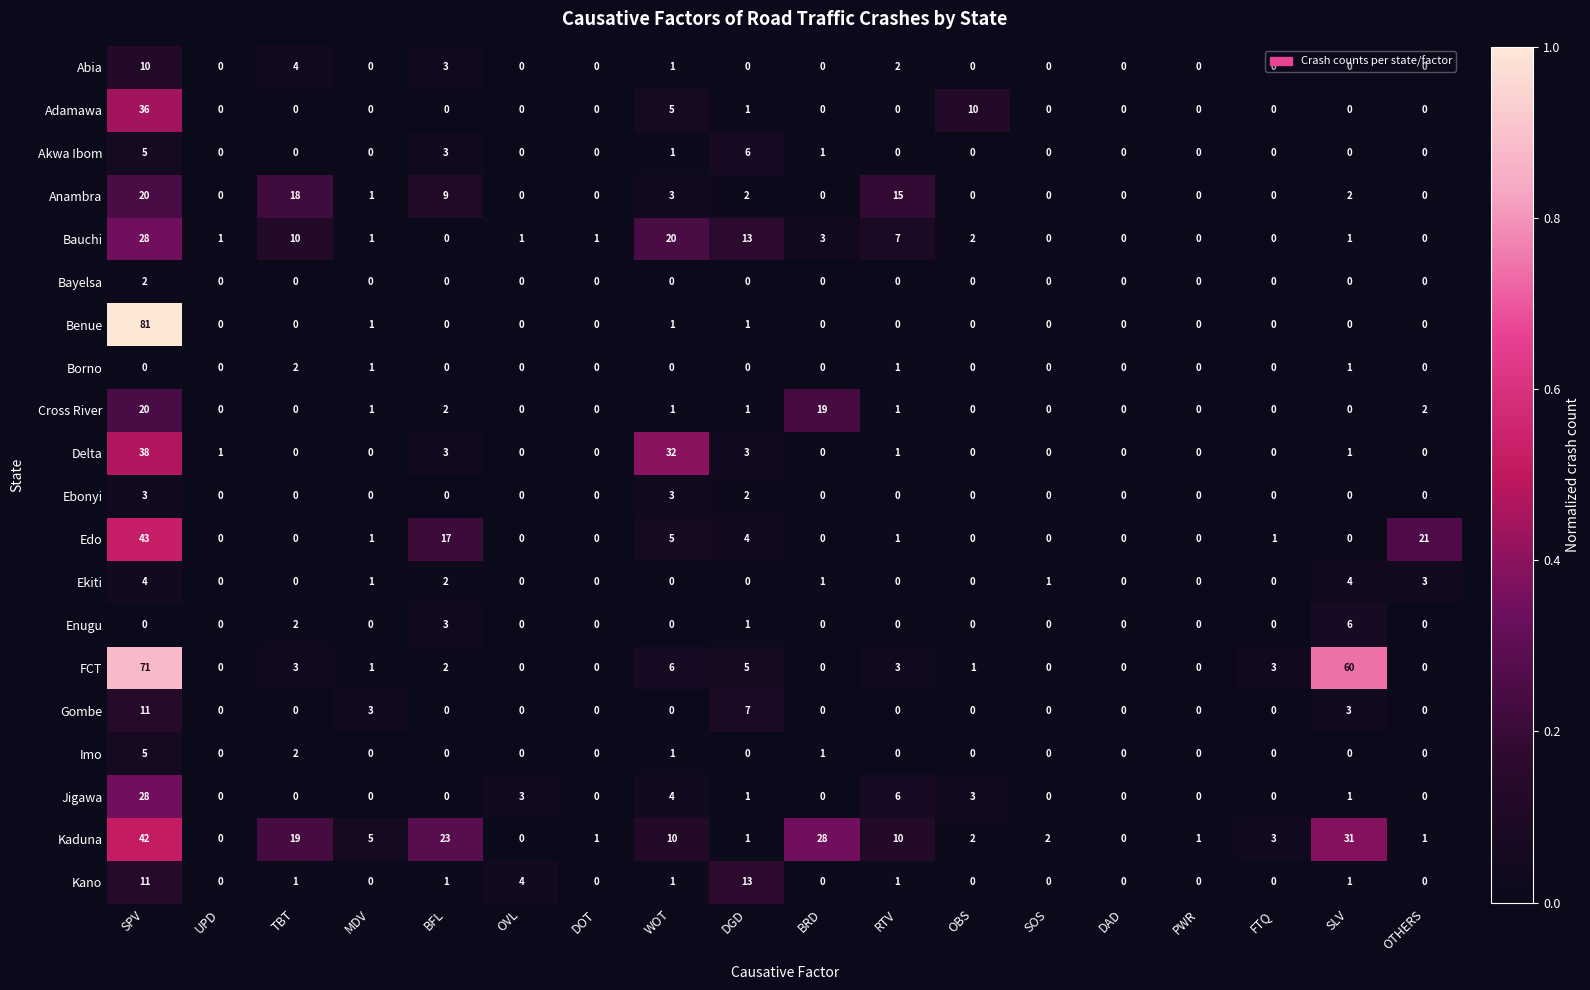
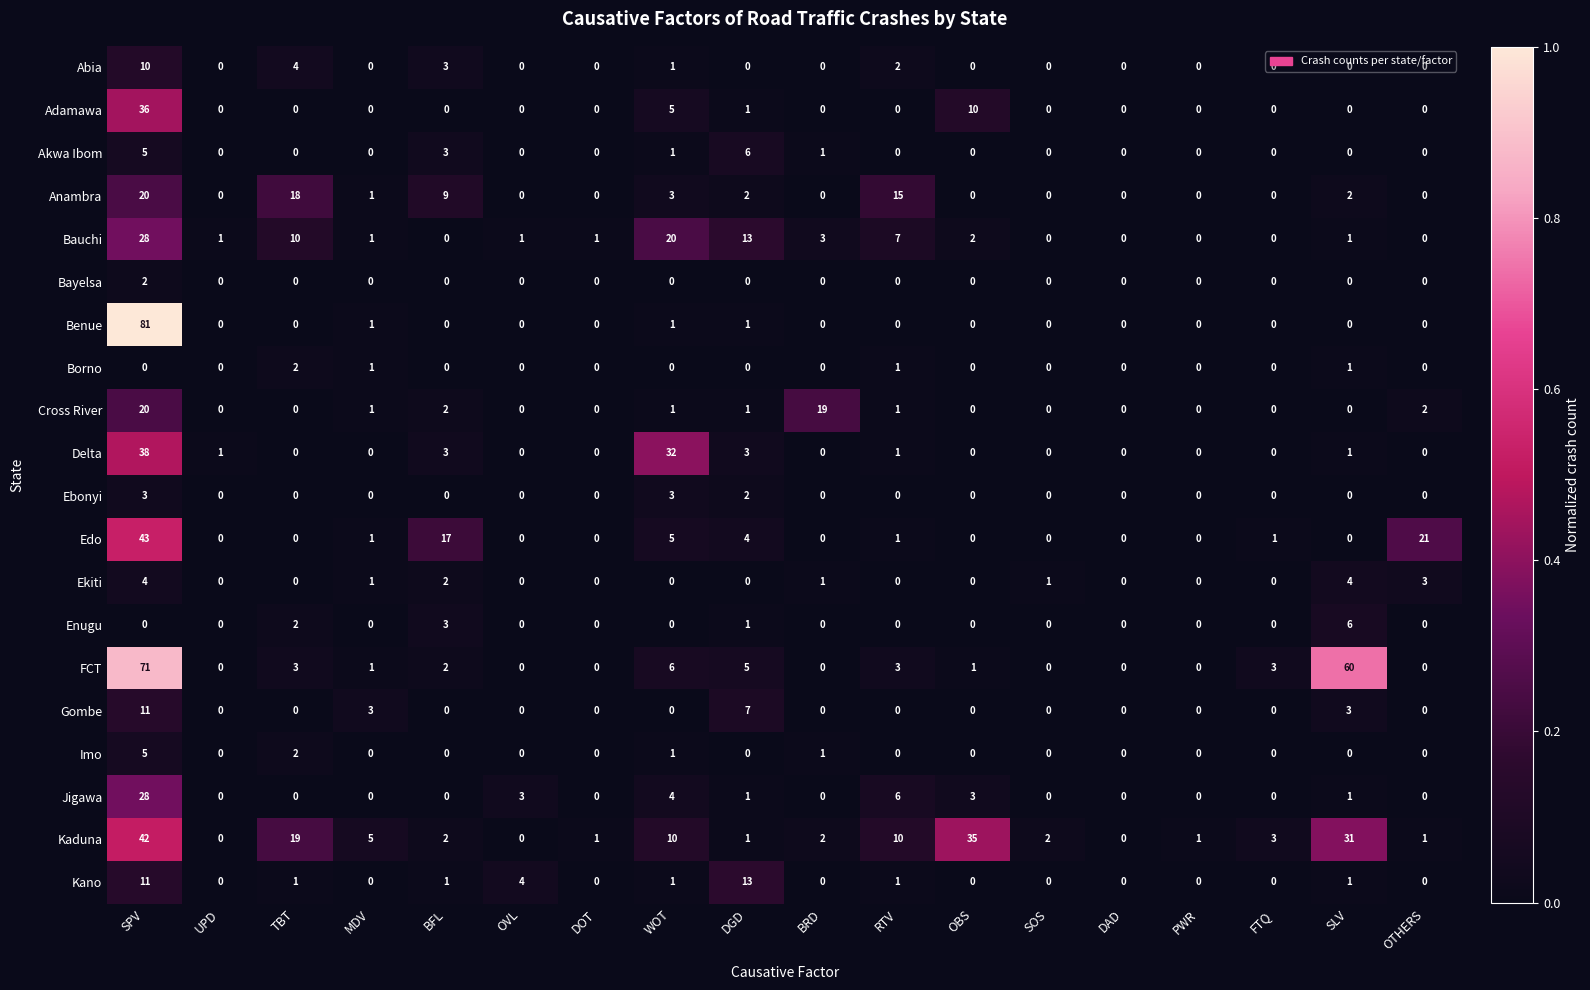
Kaduna, BFL: 23 -> 2
Kaduna, BRD: 28 -> 2
Kaduna, OBS: 2 -> 35
